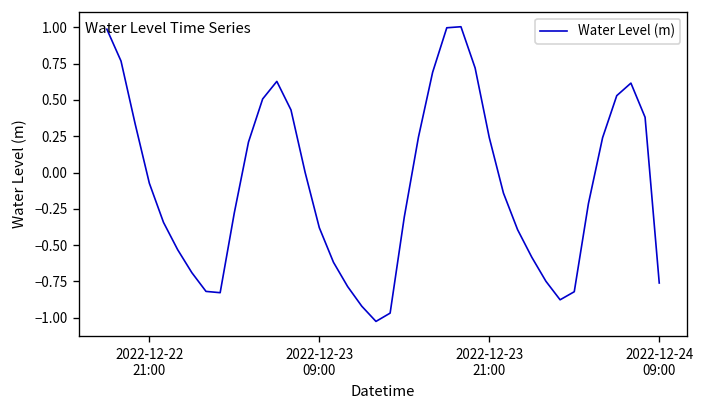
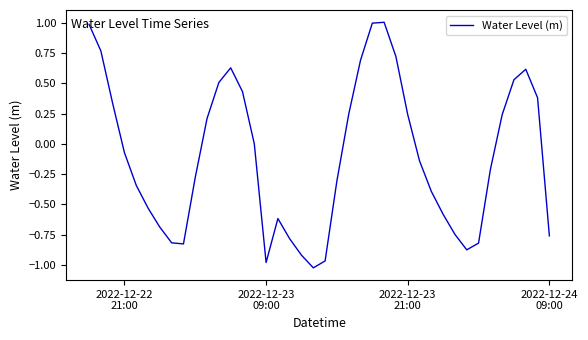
2022-12-23 09:00: -0.38 -> -0.98
